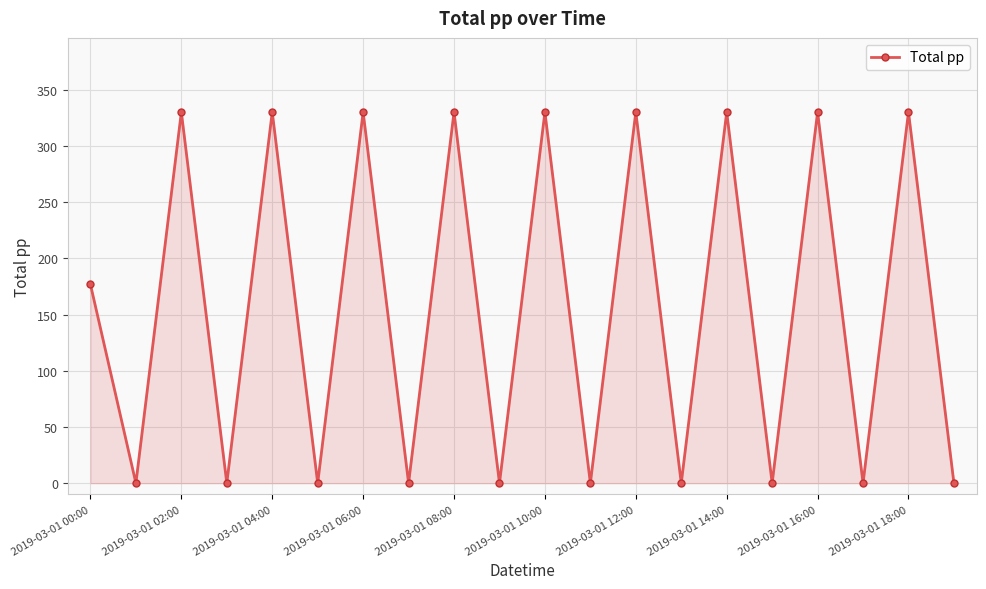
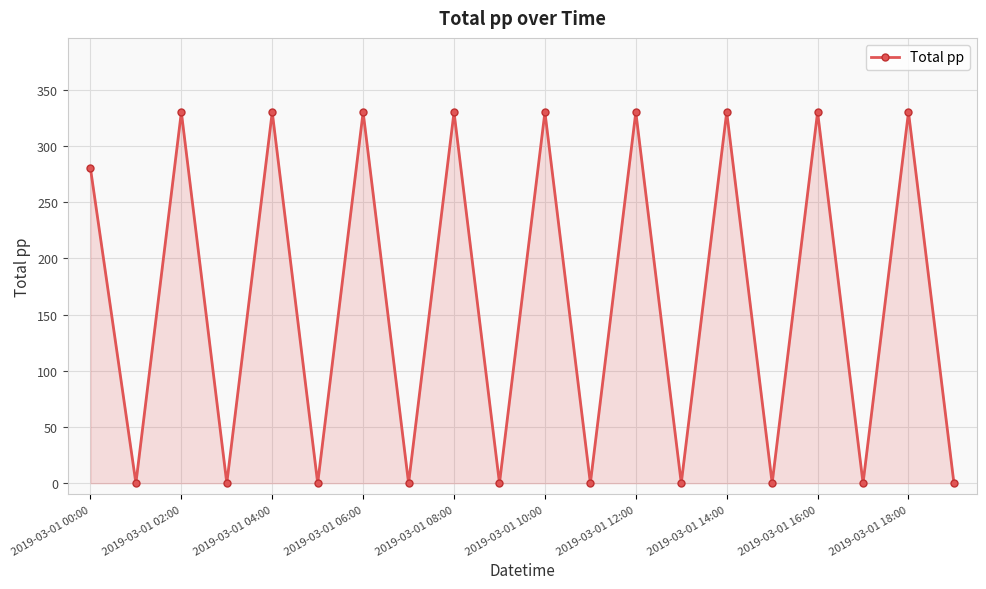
2019-03-01 00:00: 177 -> 280
